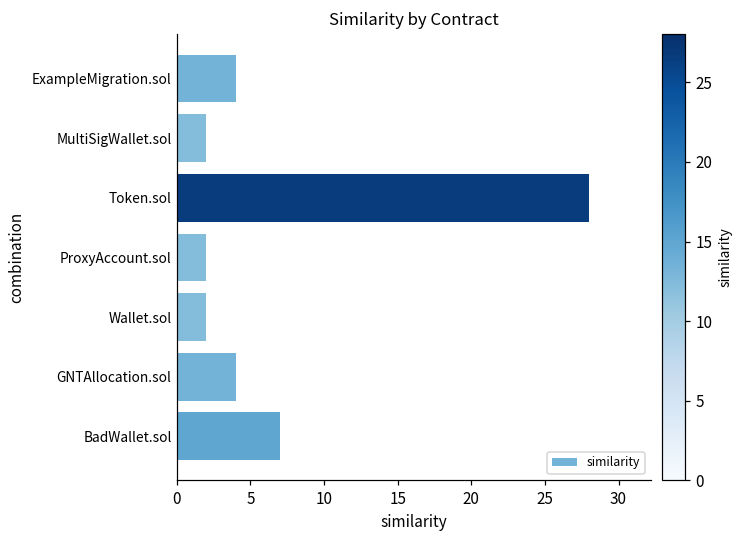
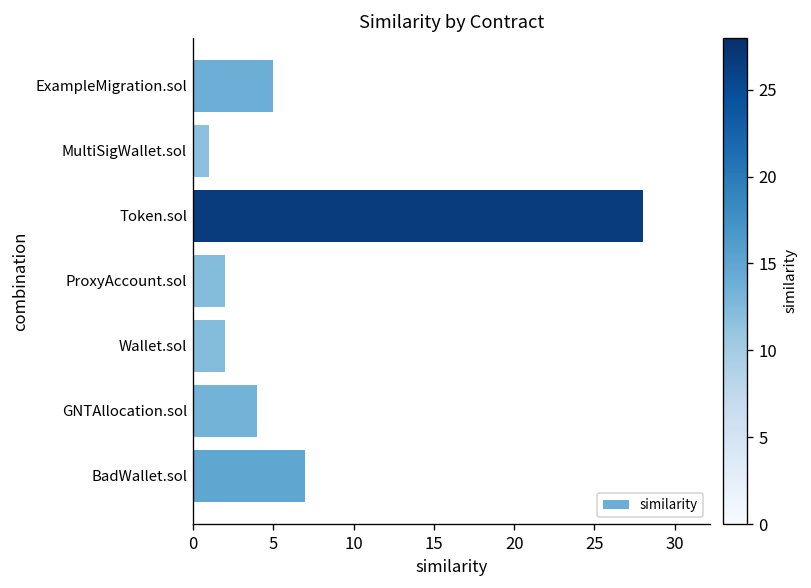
ExampleMigration.sol: 4 -> 5
MultiSigWallet.sol: 2 -> 1
